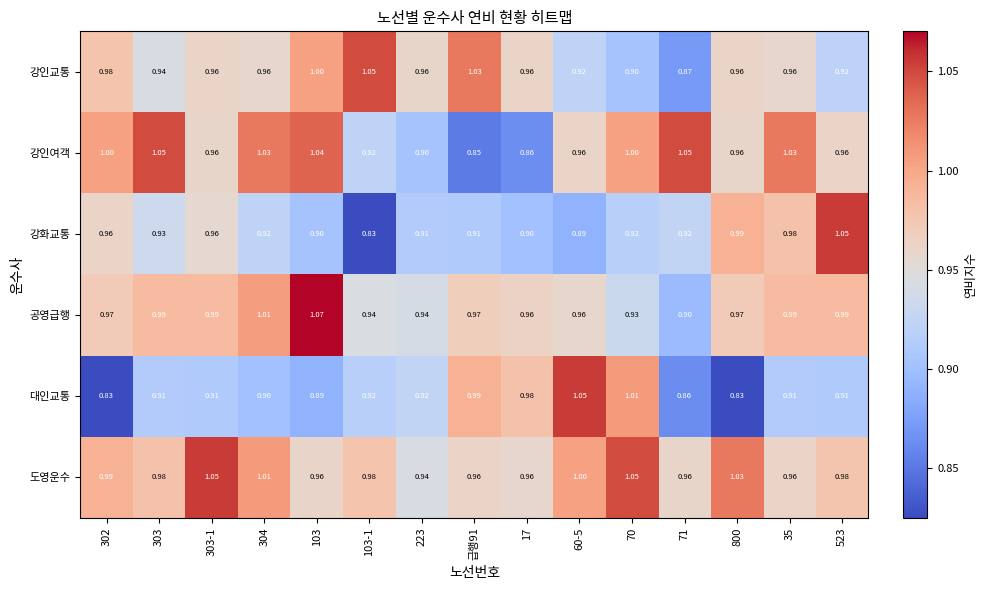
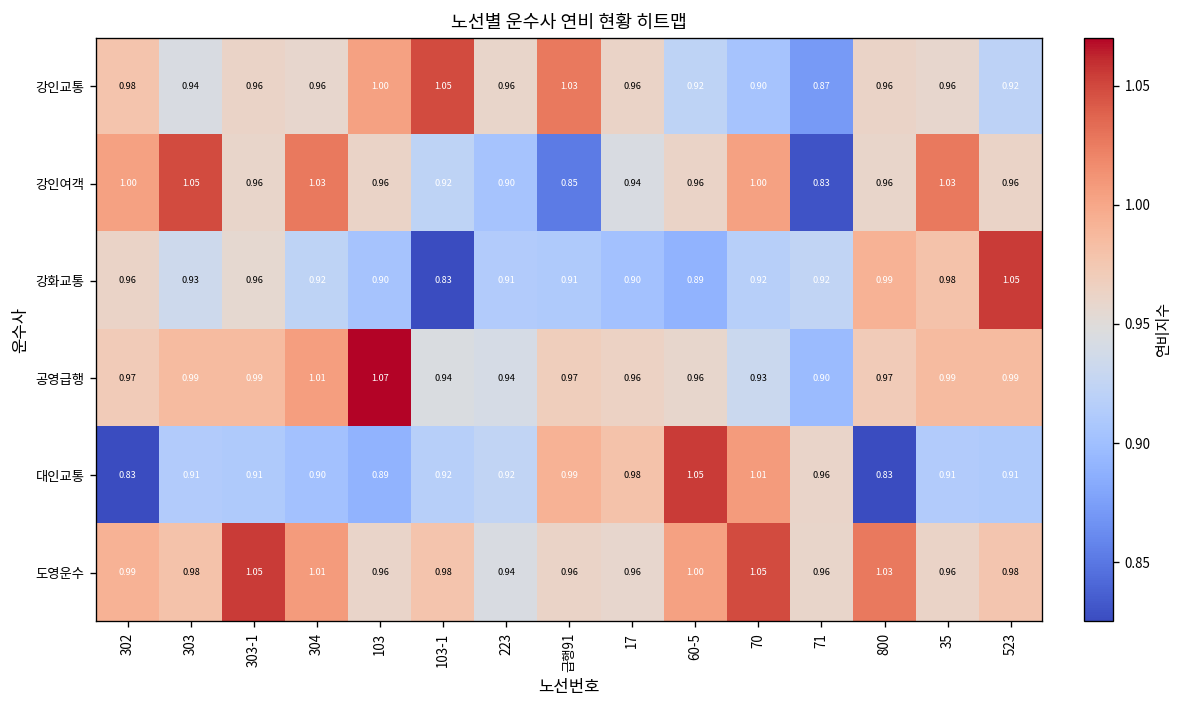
강인여객, 103: 1.04 -> 0.96
강인여객, 17: 0.86 -> 0.94
강인여객, 71: 1.05 -> 0.83
대인교통, 71: 0.86 -> 0.96
